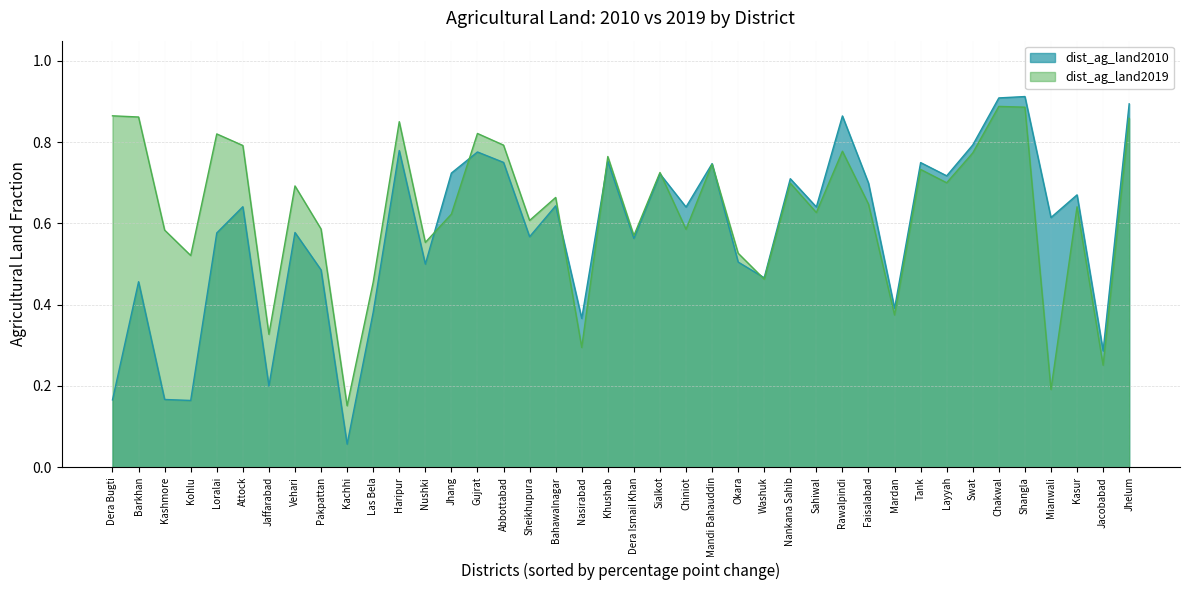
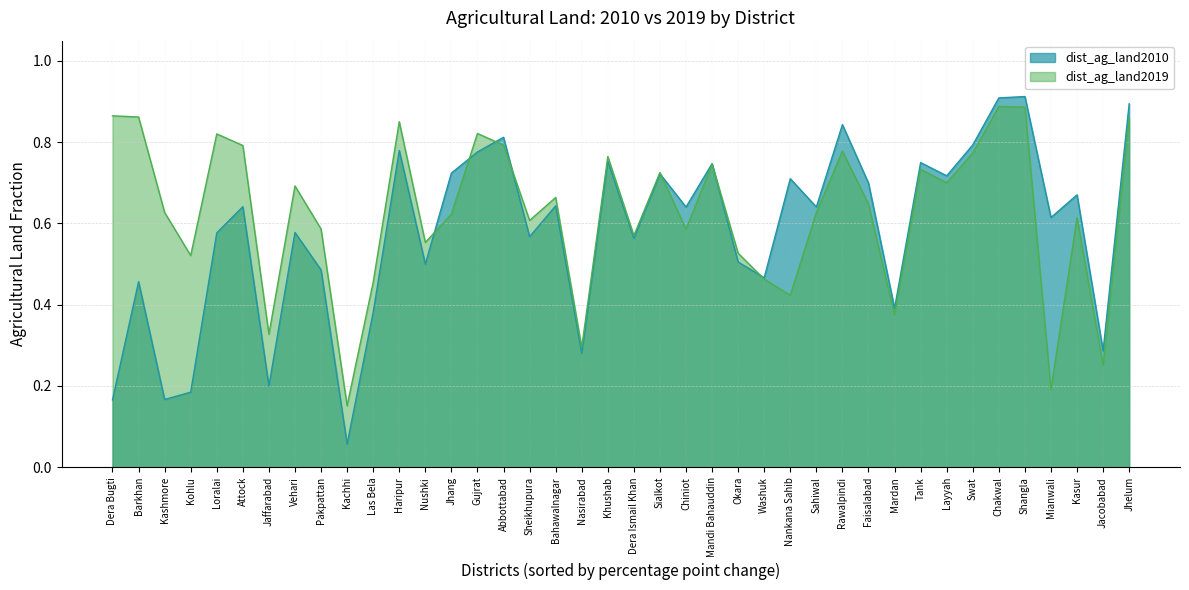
dist_ag_land2019, Kashmore: 0.58 -> 0.63
dist_ag_land2010, Kohlu: 0.16 -> 0.18
dist_ag_land2010, Abbottabad: 0.75 -> 0.81
dist_ag_land2010, Nasirabad: 0.37 -> 0.28
dist_ag_land2019, Nankana Sahib: 0.70 -> 0.42
dist_ag_land2010, Rawalpindi: 0.86 -> 0.84
dist_ag_land2019, Kasur: 0.64 -> 0.61
